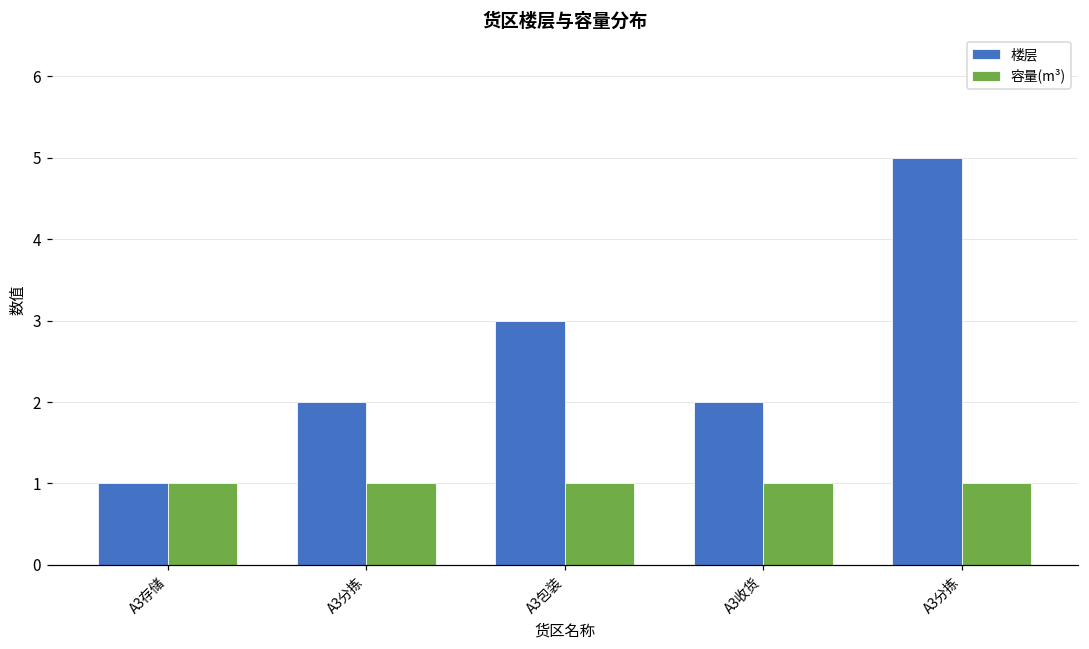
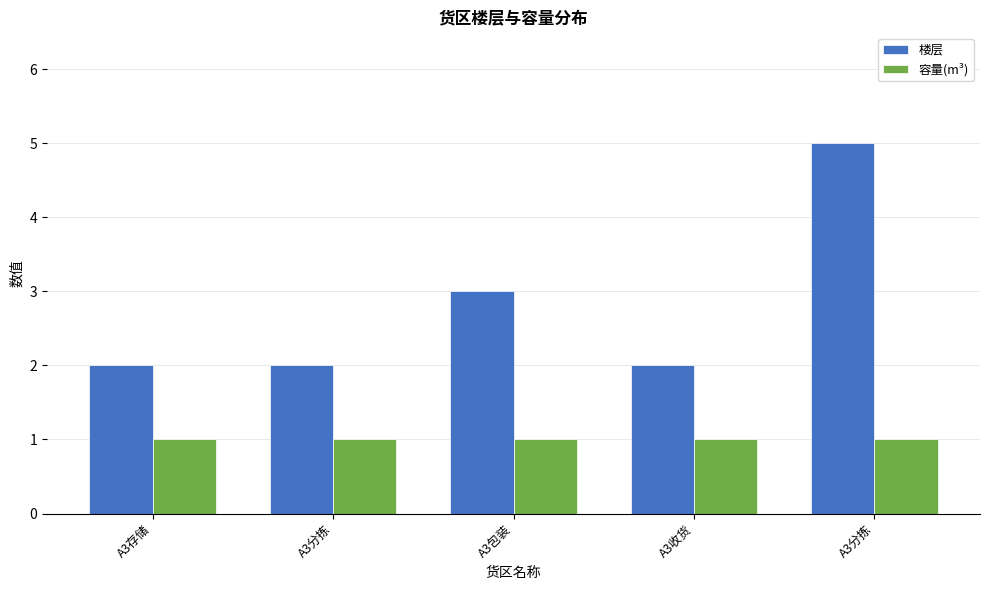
楼层, A3存储: 1 -> 2
